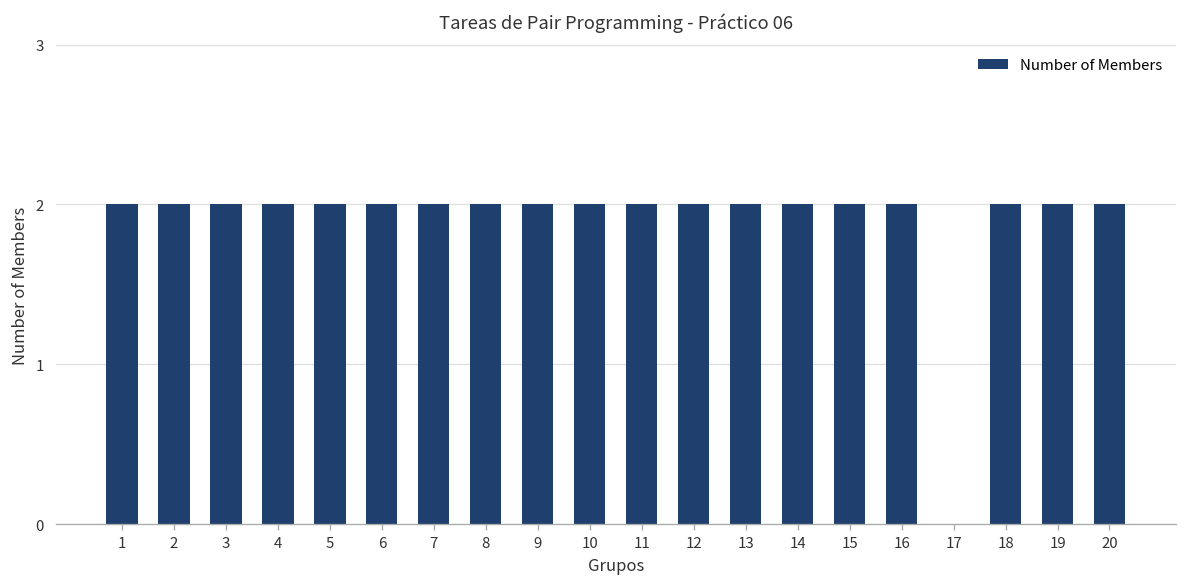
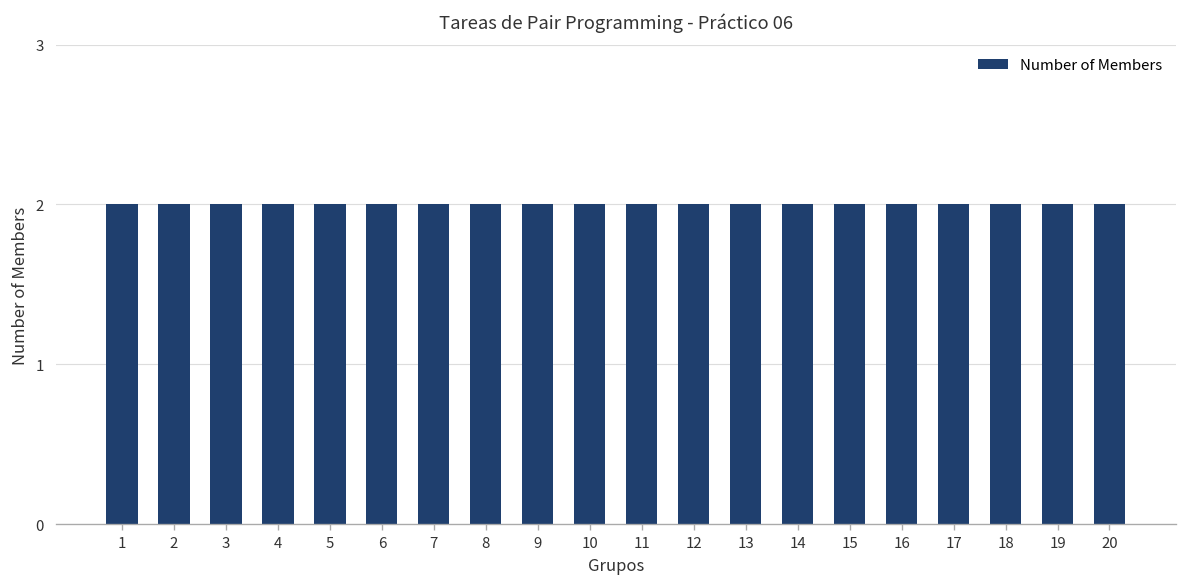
17: 0 -> 2
